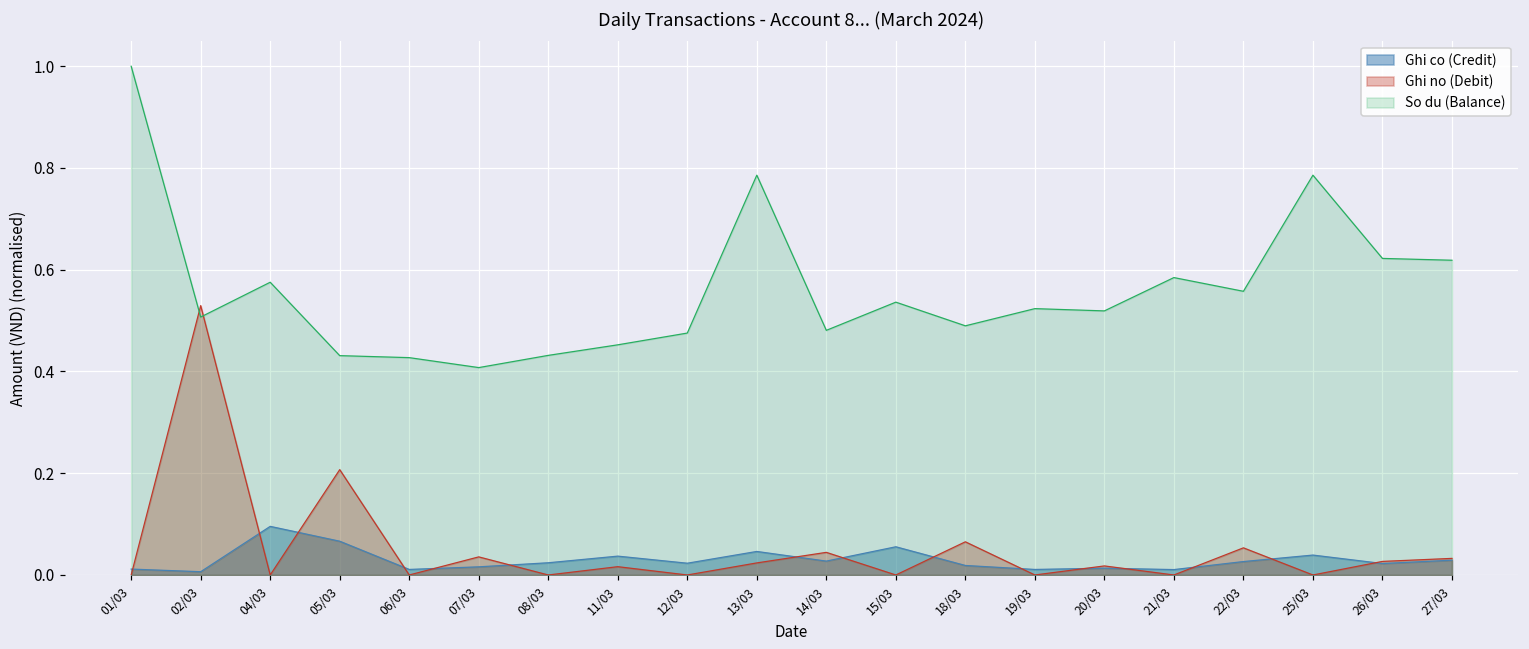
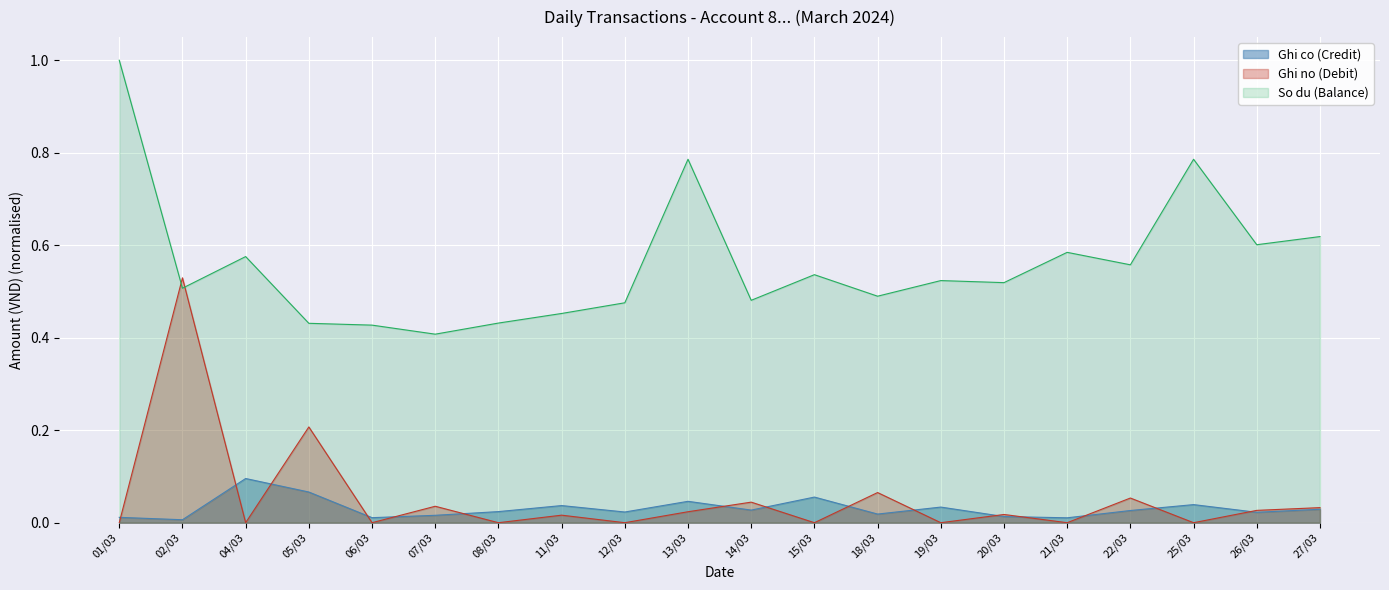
Ghi co (Credit), 19/03: 0.01 -> 0.03
So du (Balance), 26/03: 0.62 -> 0.60
